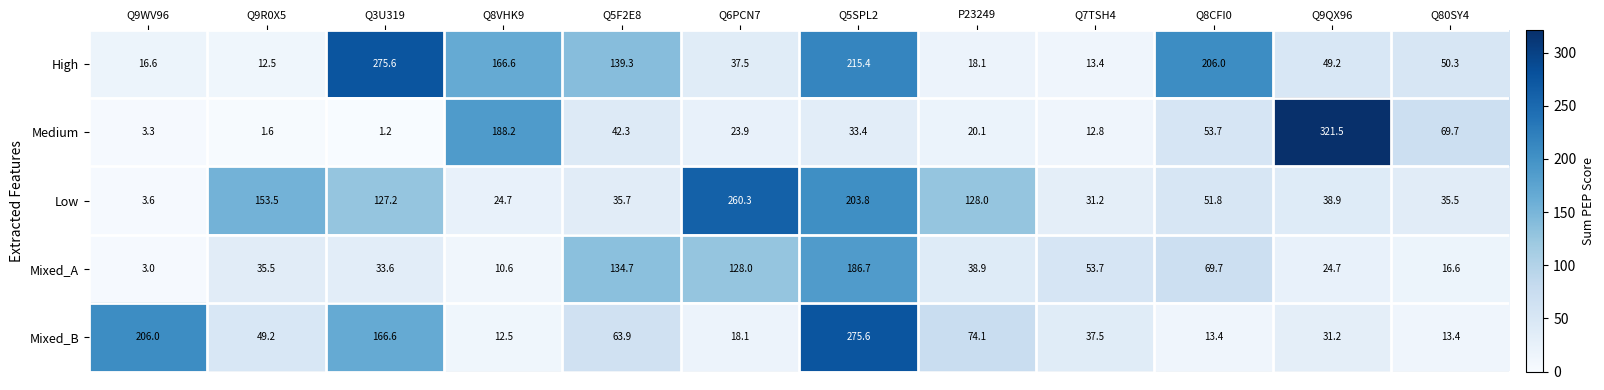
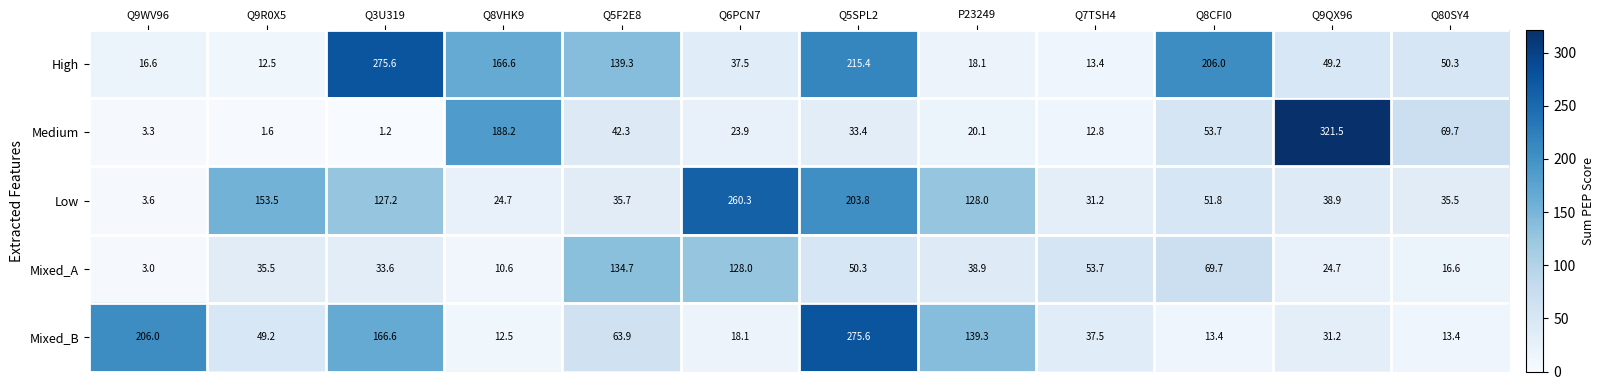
Mixed_A, Q5SPL2: 186.7 -> 50.3
Mixed_B, P23249: 74.1 -> 139.3
